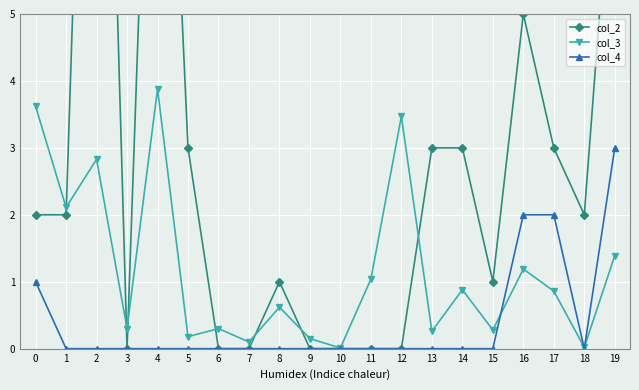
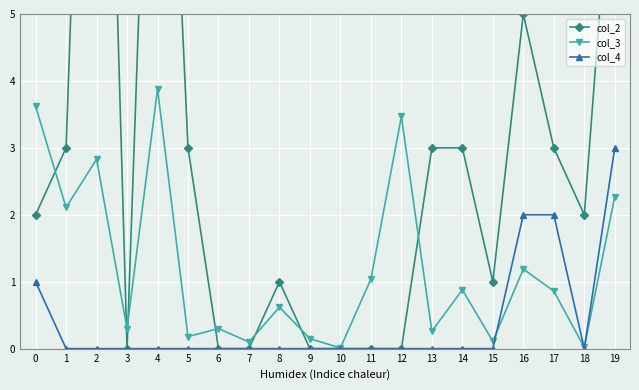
col_2, 1: 2 -> 3
col_3, 15: 0.3 -> 0.1
col_3, 19: 1.4 -> 2.3
